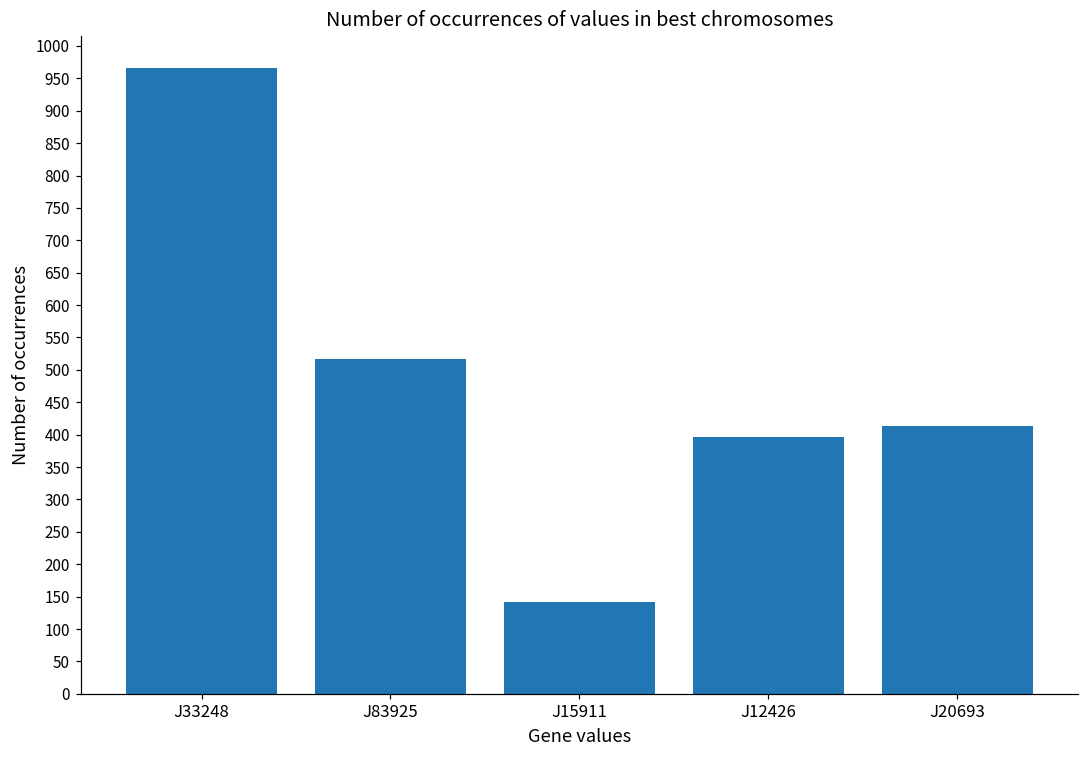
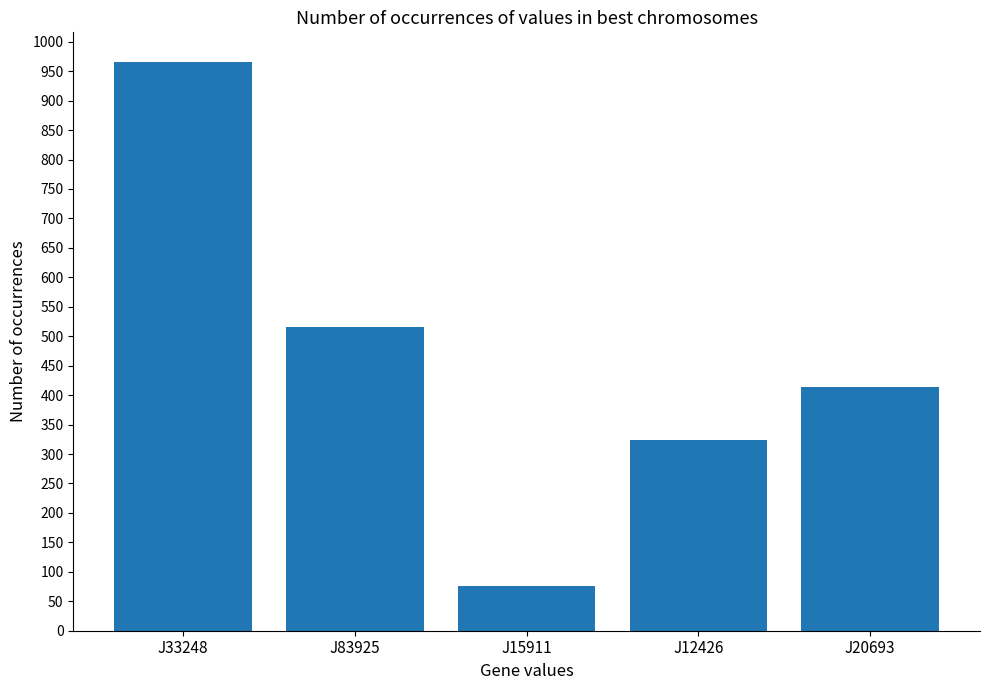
J15911: 140 -> 80
J12426: 400 -> 320
